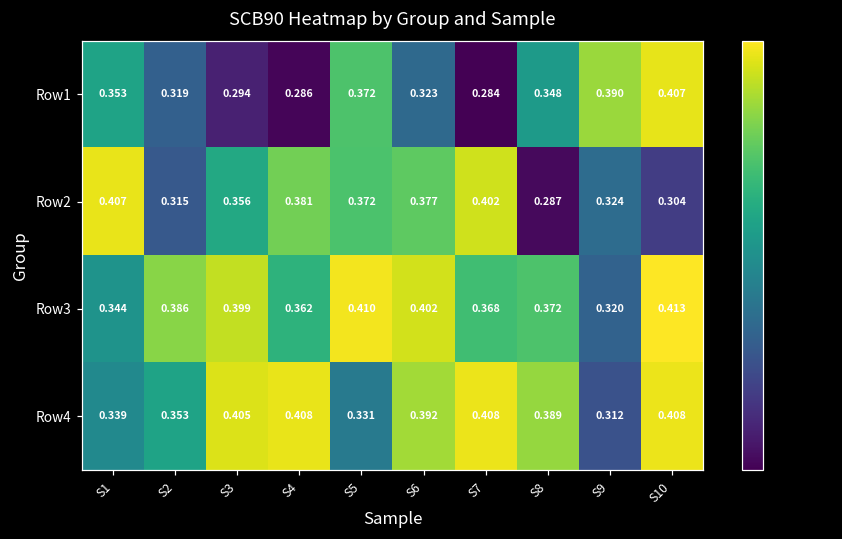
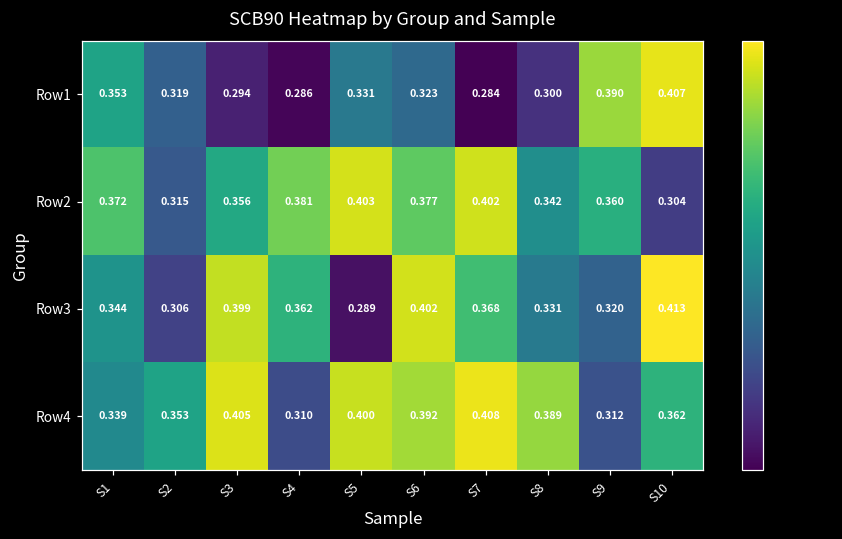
Row1, S5: 0.372 -> 0.331
Row1, S8: 0.348 -> 0.300
Row2, S1: 0.407 -> 0.372
Row2, S5: 0.372 -> 0.403
Row2, S8: 0.287 -> 0.342
Row2, S9: 0.324 -> 0.360
Row3, S2: 0.386 -> 0.306
Row3, S5: 0.410 -> 0.289
Row3, S8: 0.372 -> 0.331
Row4, S4: 0.408 -> 0.310
Row4, S5: 0.331 -> 0.400
Row4, S10: 0.408 -> 0.362
